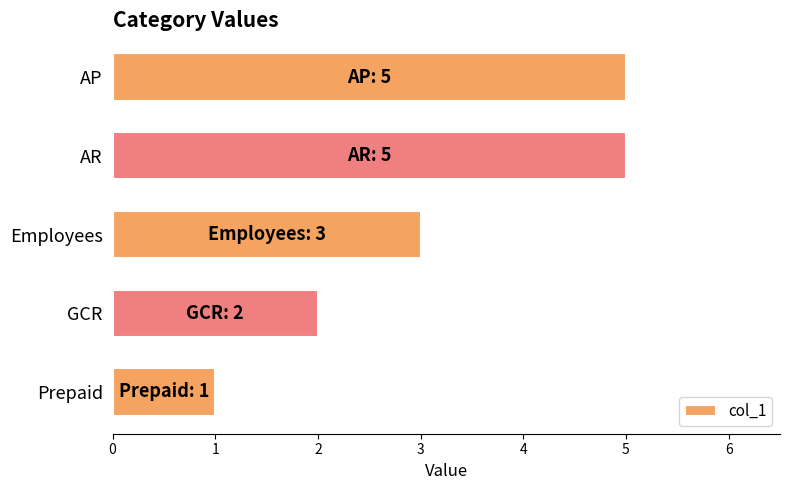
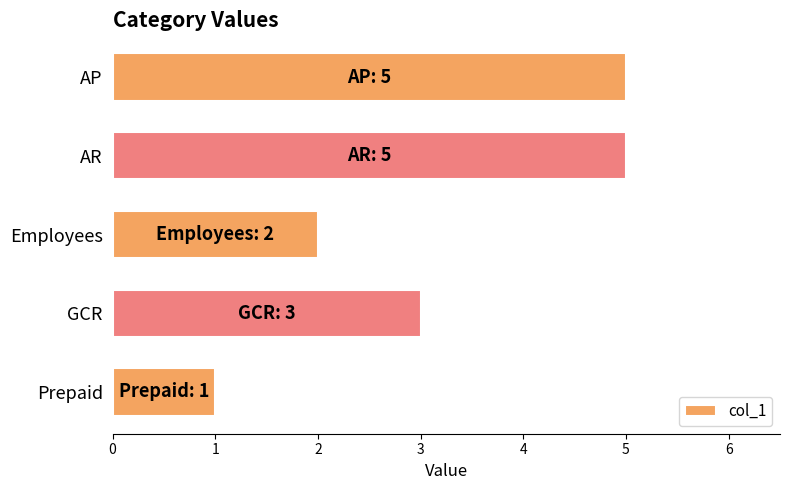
Employees: 3 -> 2
GCR: 2 -> 3
